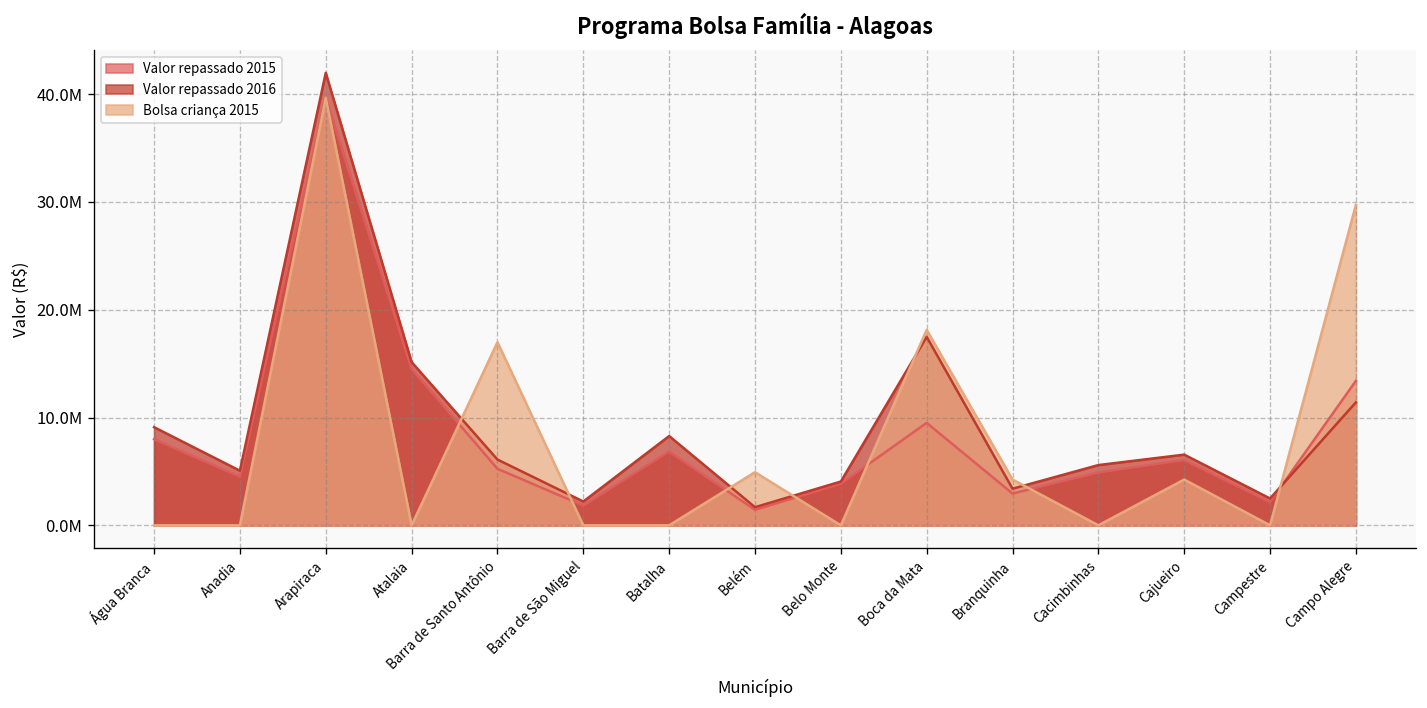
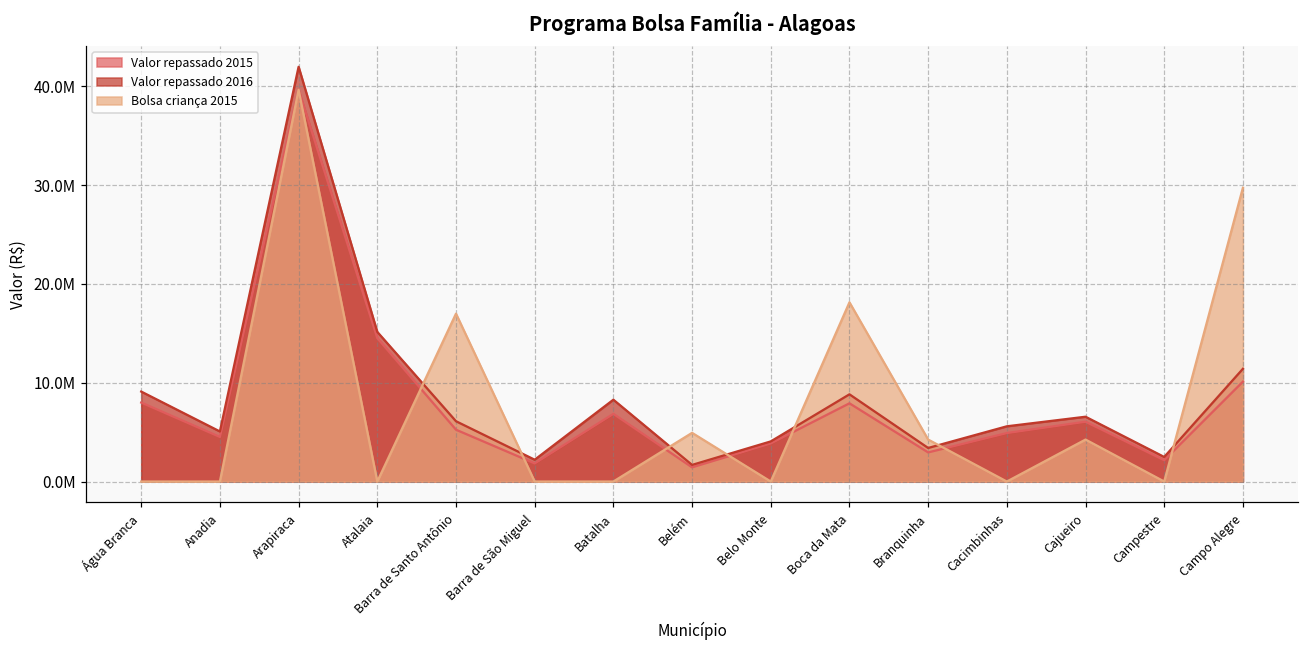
Valor repassado 2015, Boca da Mata: 10000000 -> 8000000
Valor repassado 2016, Boca da Mata: 17000000 -> 9000000
Valor repassado 2015, Campo Alegre: 13000000 -> 10000000
